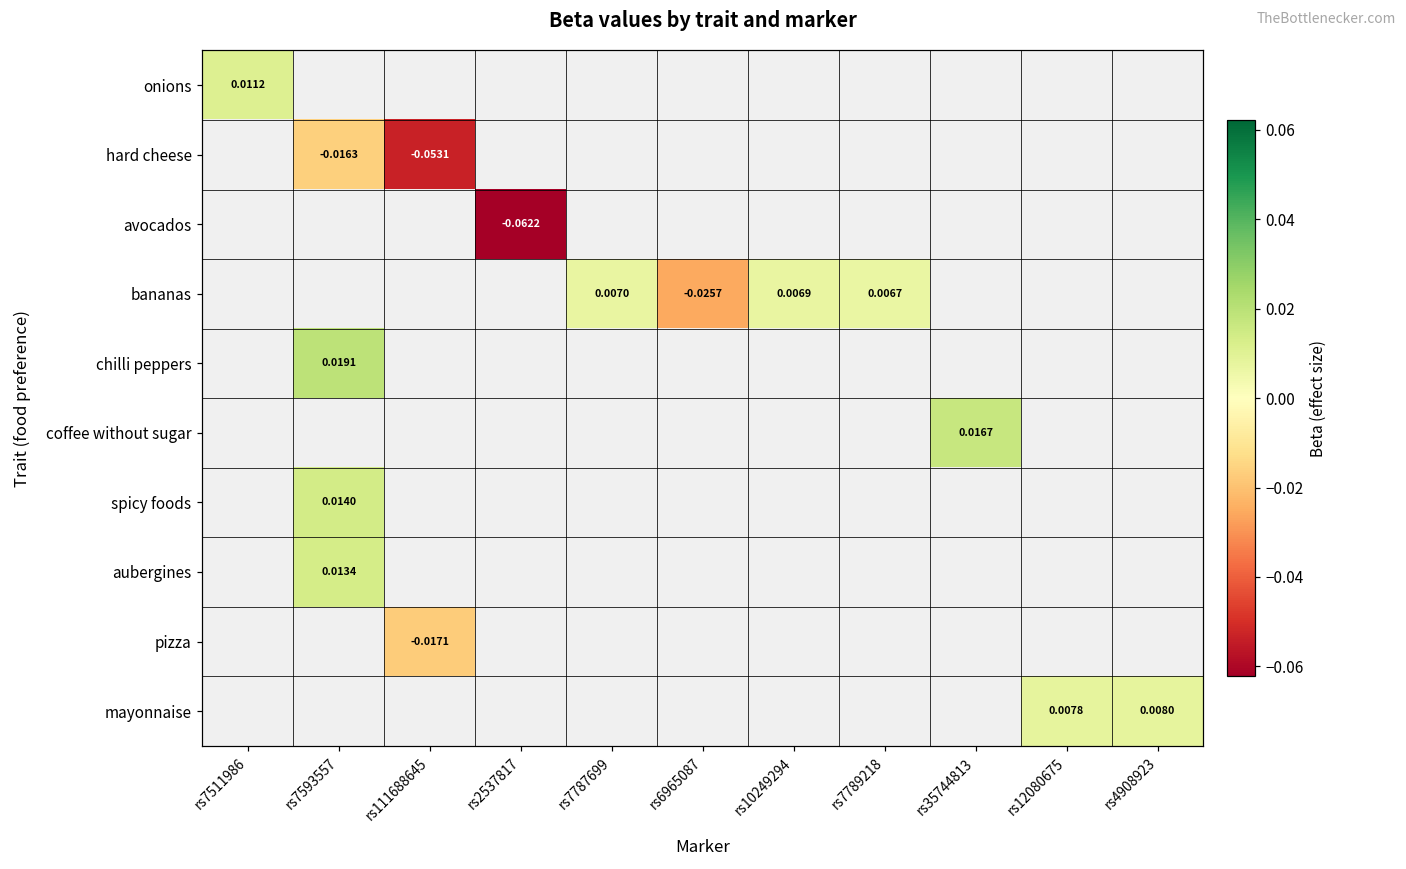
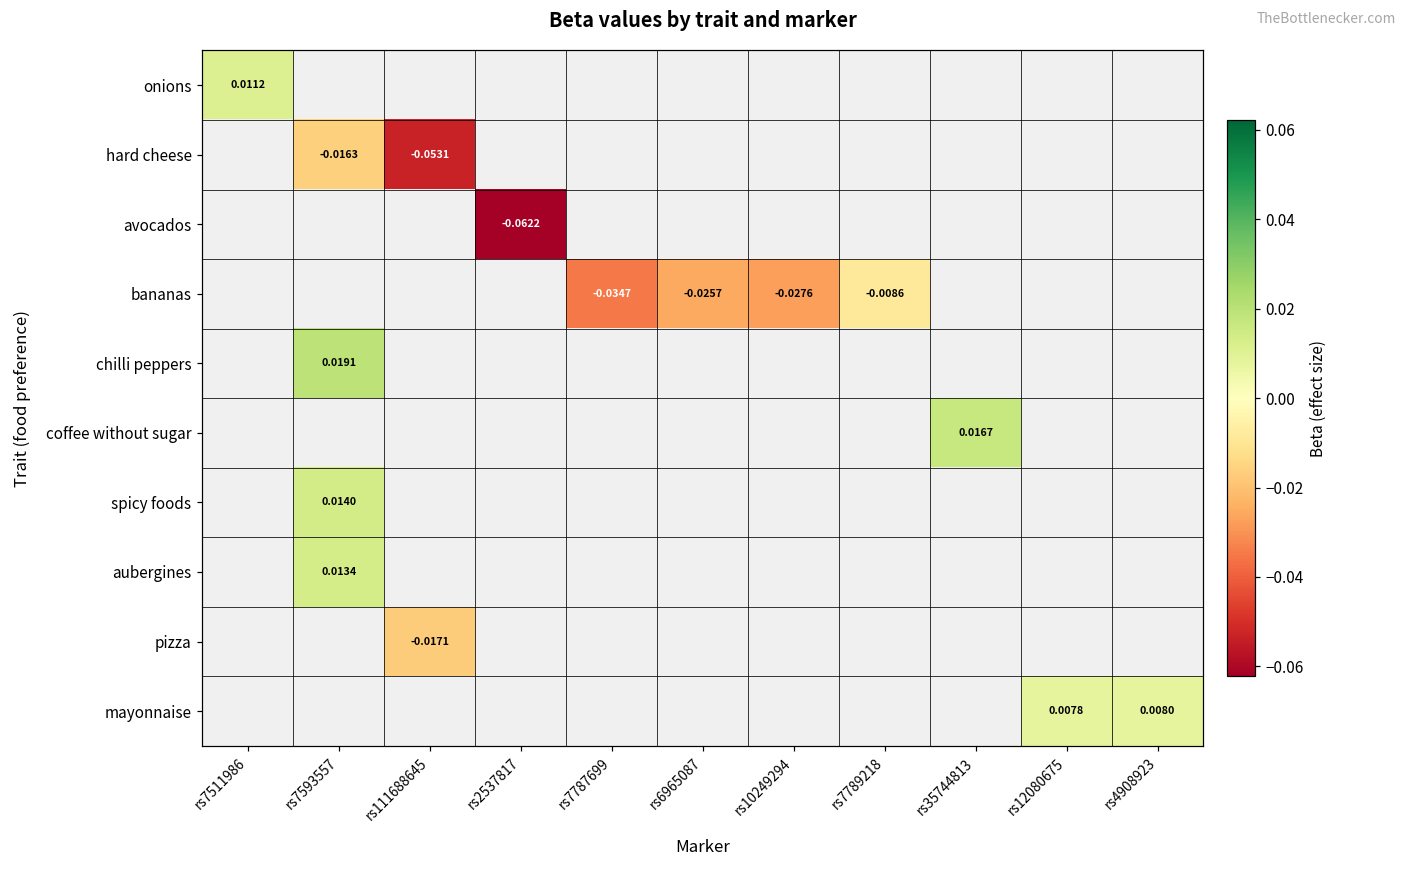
bananas, rs7787699: 0.0070 -> -0.0347
bananas, rs10249294: 0.0069 -> -0.0276
bananas, rs7789218: 0.0067 -> -0.0086
